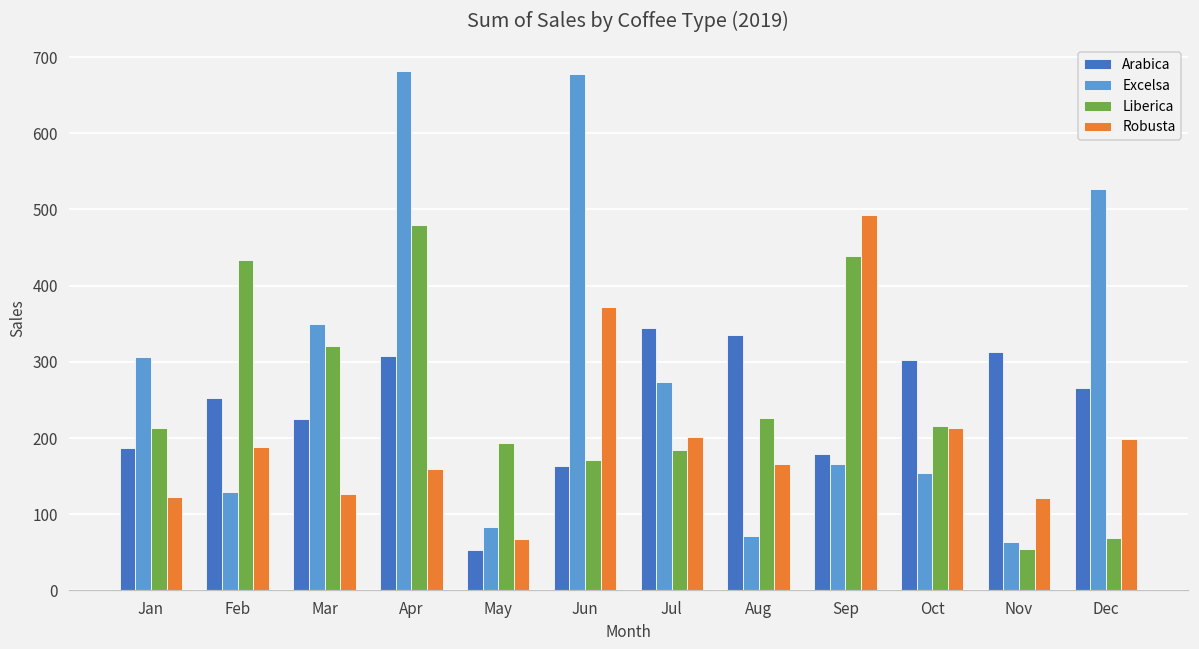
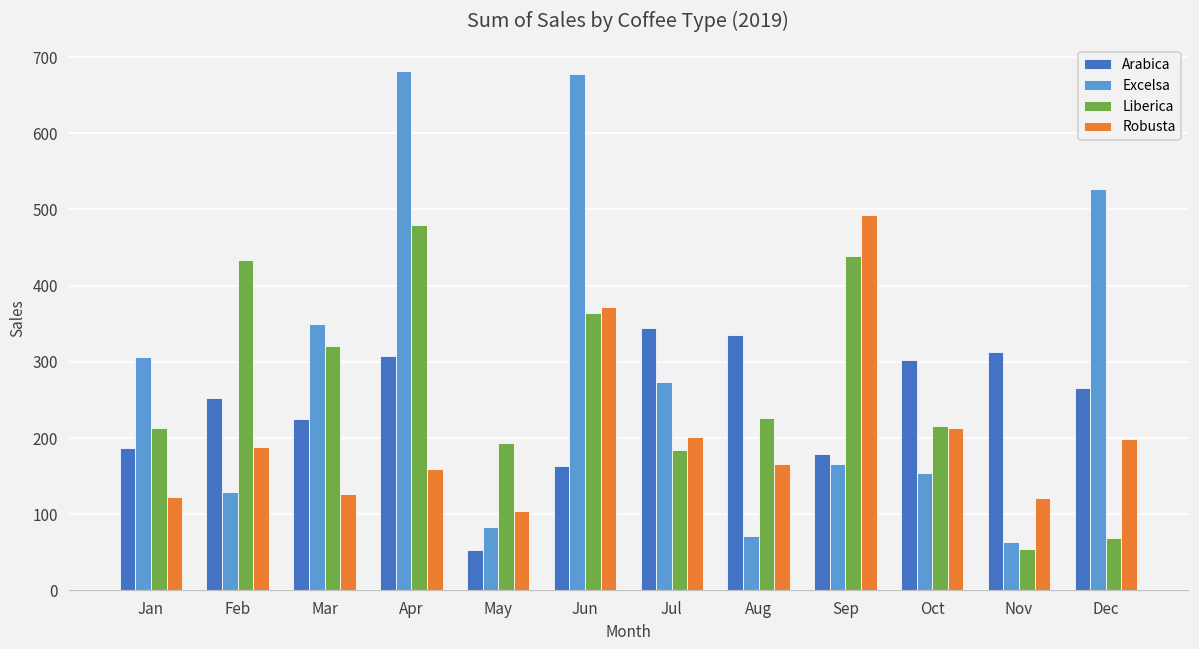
Robusta, May: 70 -> 100
Liberica, Jun: 170 -> 360
